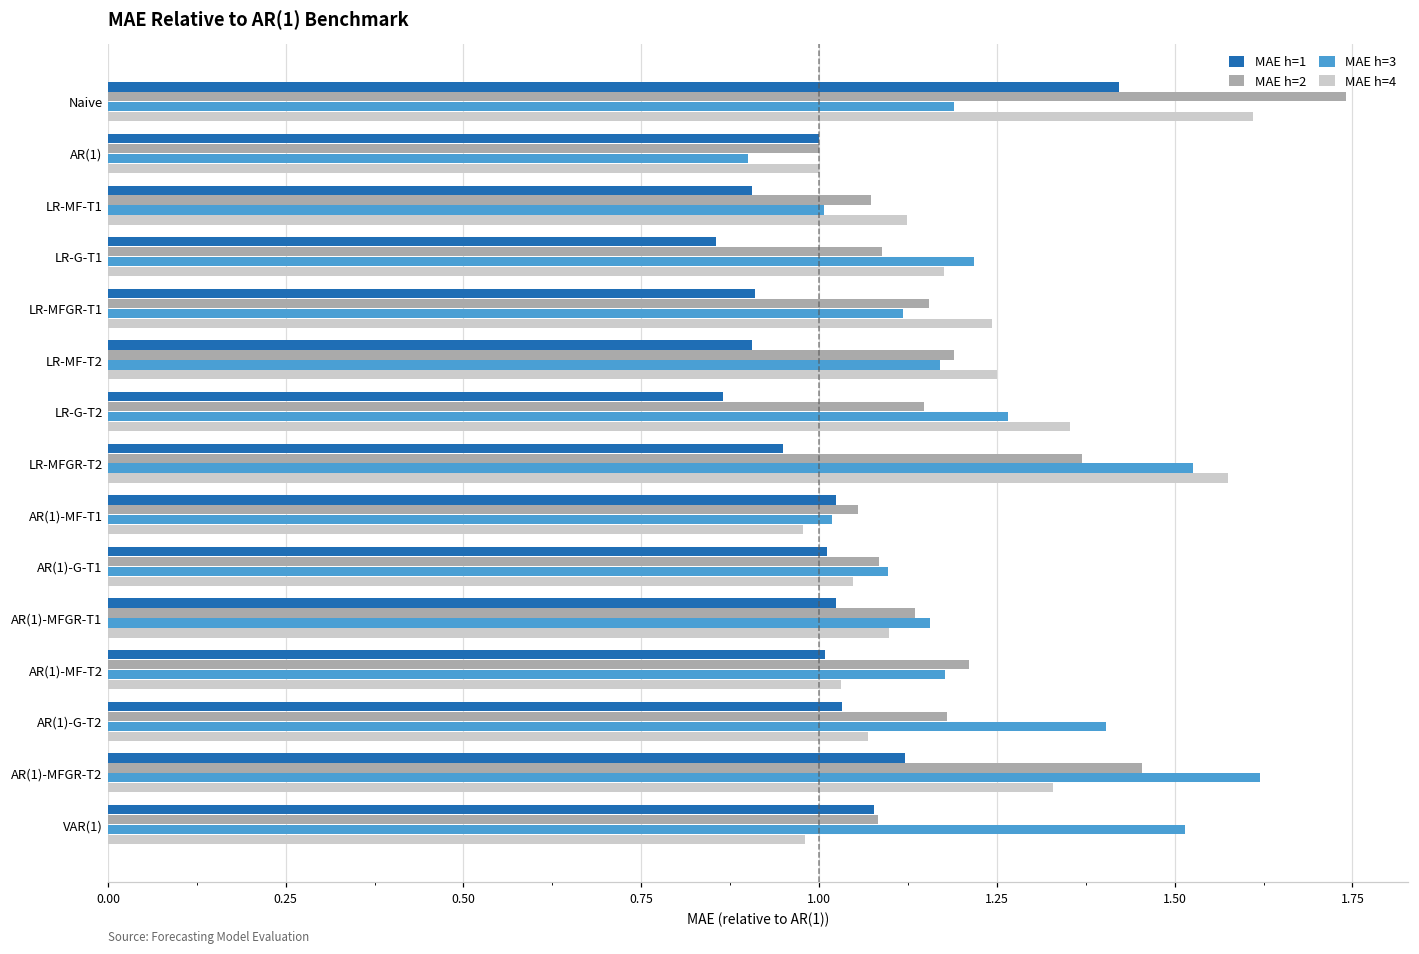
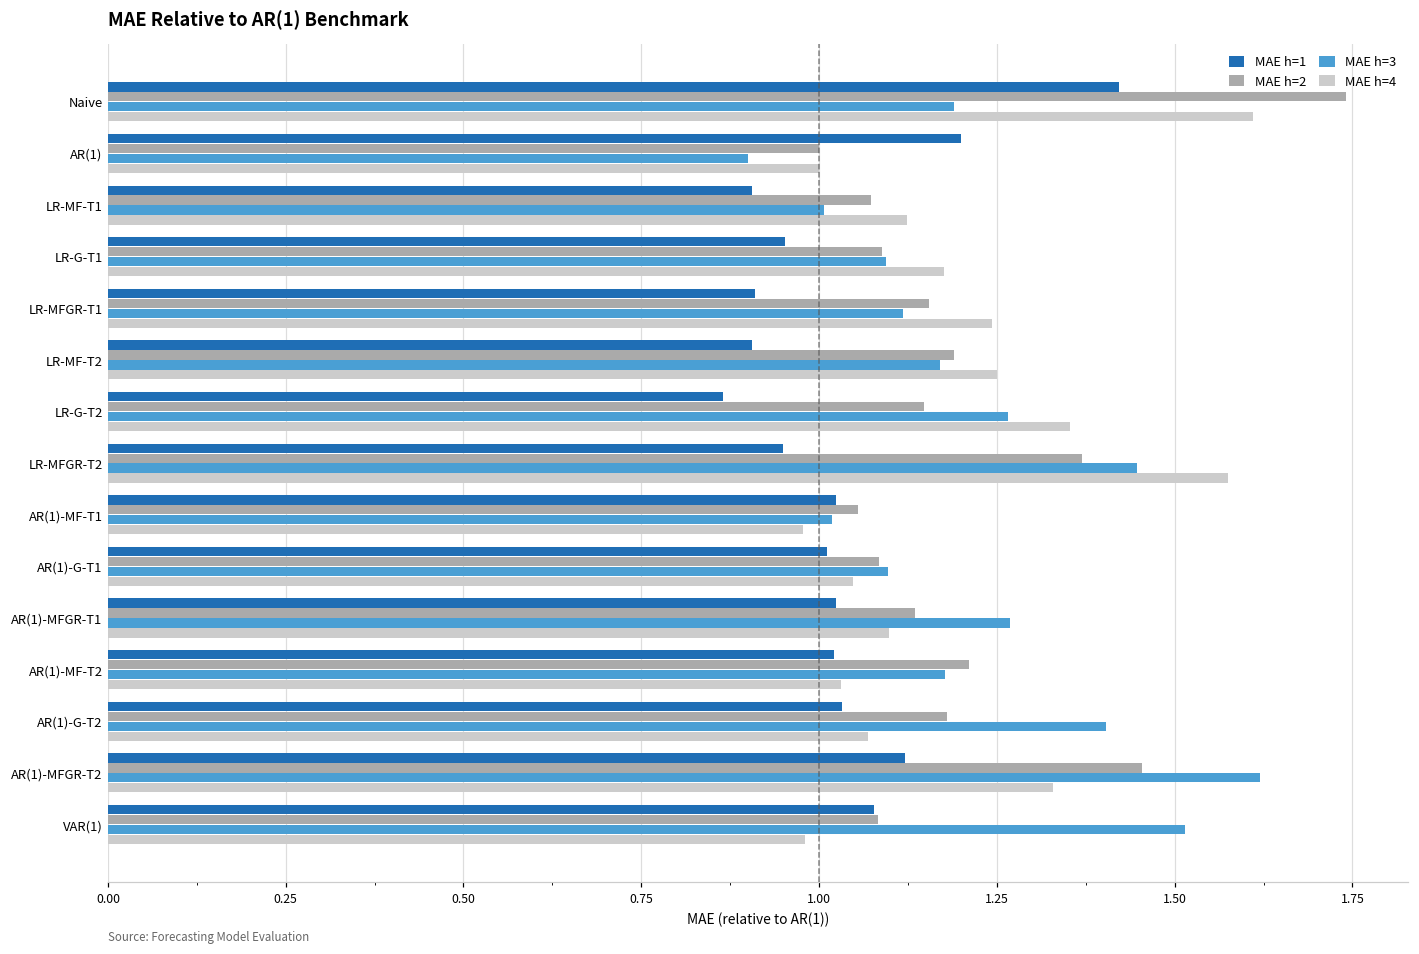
MAE h=1, AR(1): 1.0 -> 1.2
MAE h=1, LR-G-T1: 0.86 -> 0.95
MAE h=3, LR-G-T1: 1.22 -> 1.09
MAE h=3, LR-MFGR-T2: 1.53 -> 1.45
MAE h=3, AR(1)-MFGR-T1: 1.16 -> 1.27
MAE h=1, AR(1)-MF-T2: 1.01 -> 1.02
